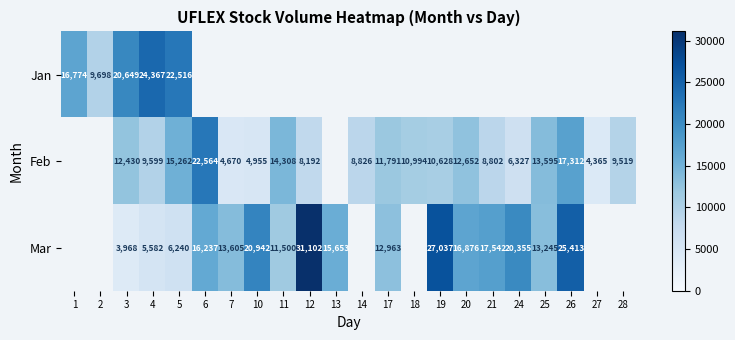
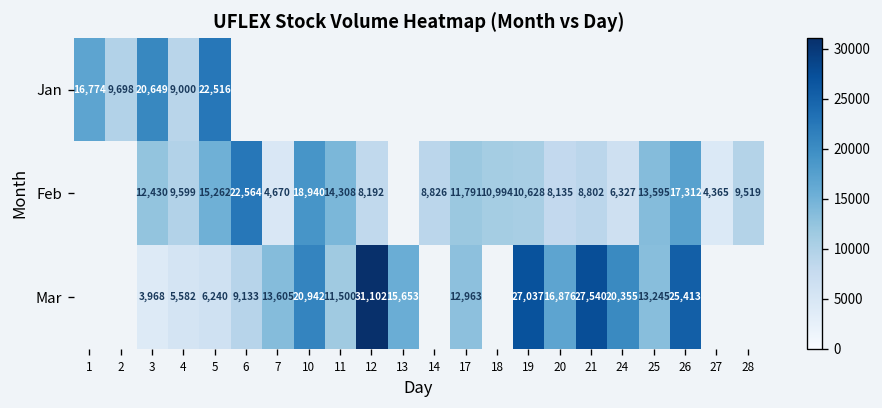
Jan, 4: 24,367 -> 9,000
Feb, 10: 4,955 -> 18,940
Feb, 20: 12,652 -> 8,135
Mar, 6: 16,237 -> 9,133
Mar, 21: 17,542 -> 27,540
